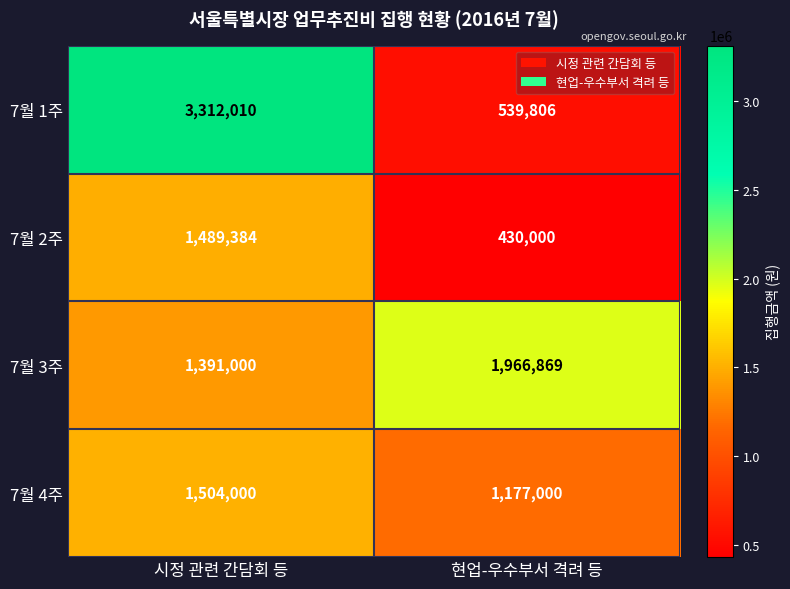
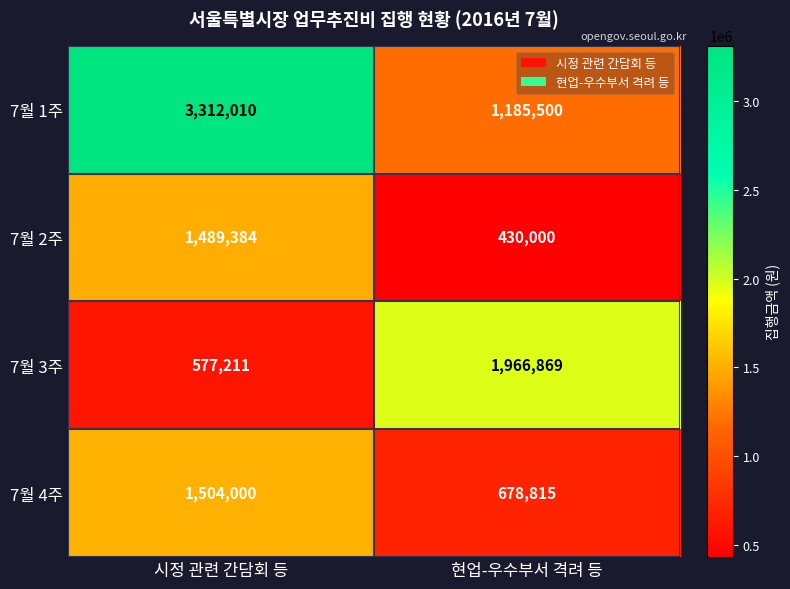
7월 1주, 현업-우수부서 격려 등: 539,806 -> 1,185,500
7월 3주, 시정 관련 간담회 등: 1,391,000 -> 577,211
7월 4주, 현업-우수부서 격려 등: 1,177,000 -> 678,815
